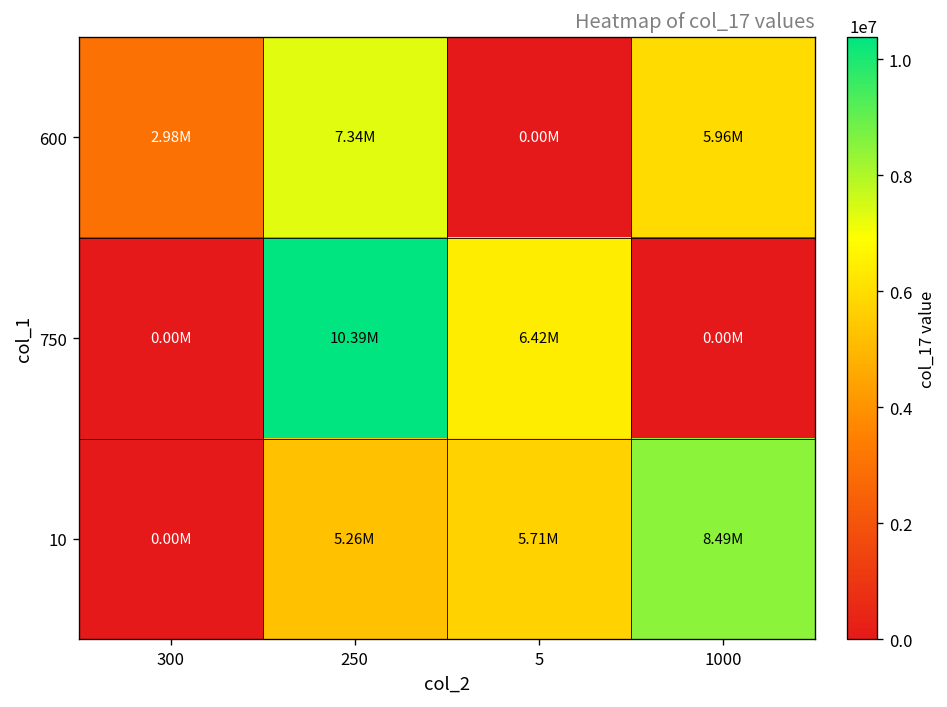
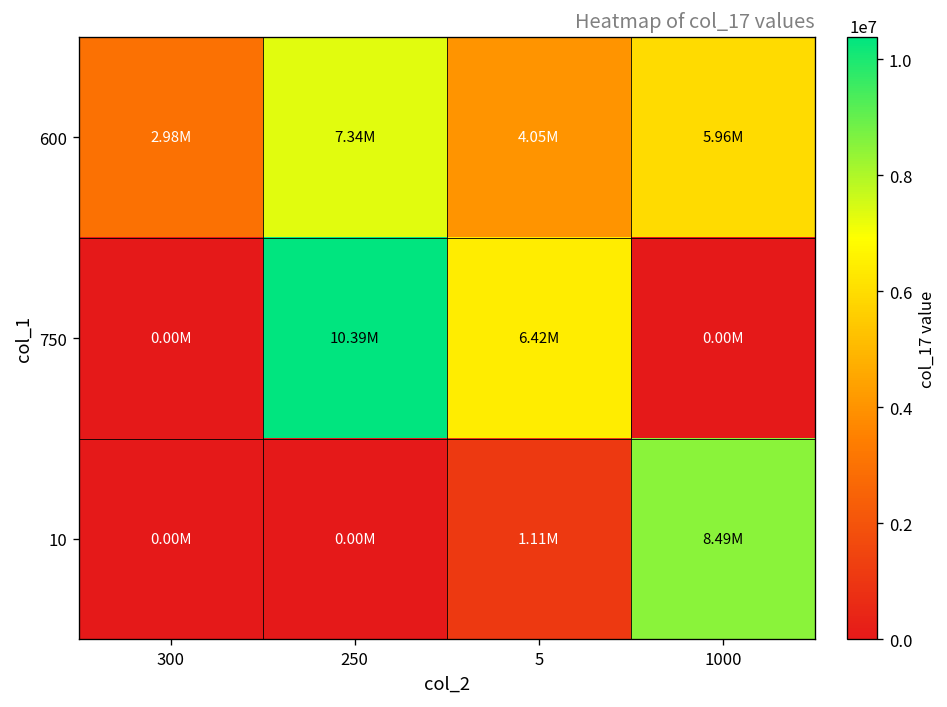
600, 5: 0.00M -> 4.05M
10, 250: 5.26M -> 0.00M
10, 5: 5.71M -> 1.11M
